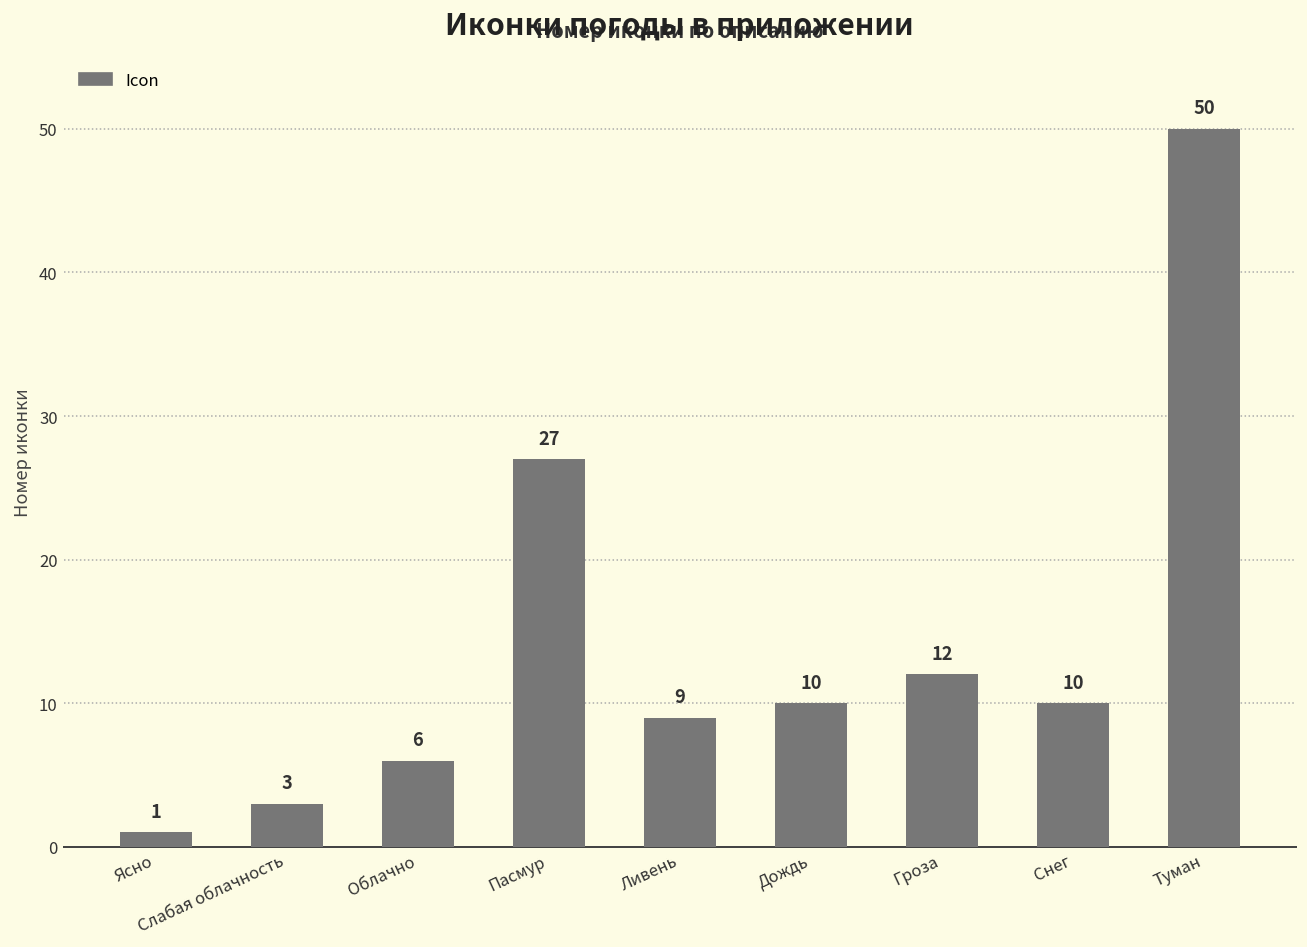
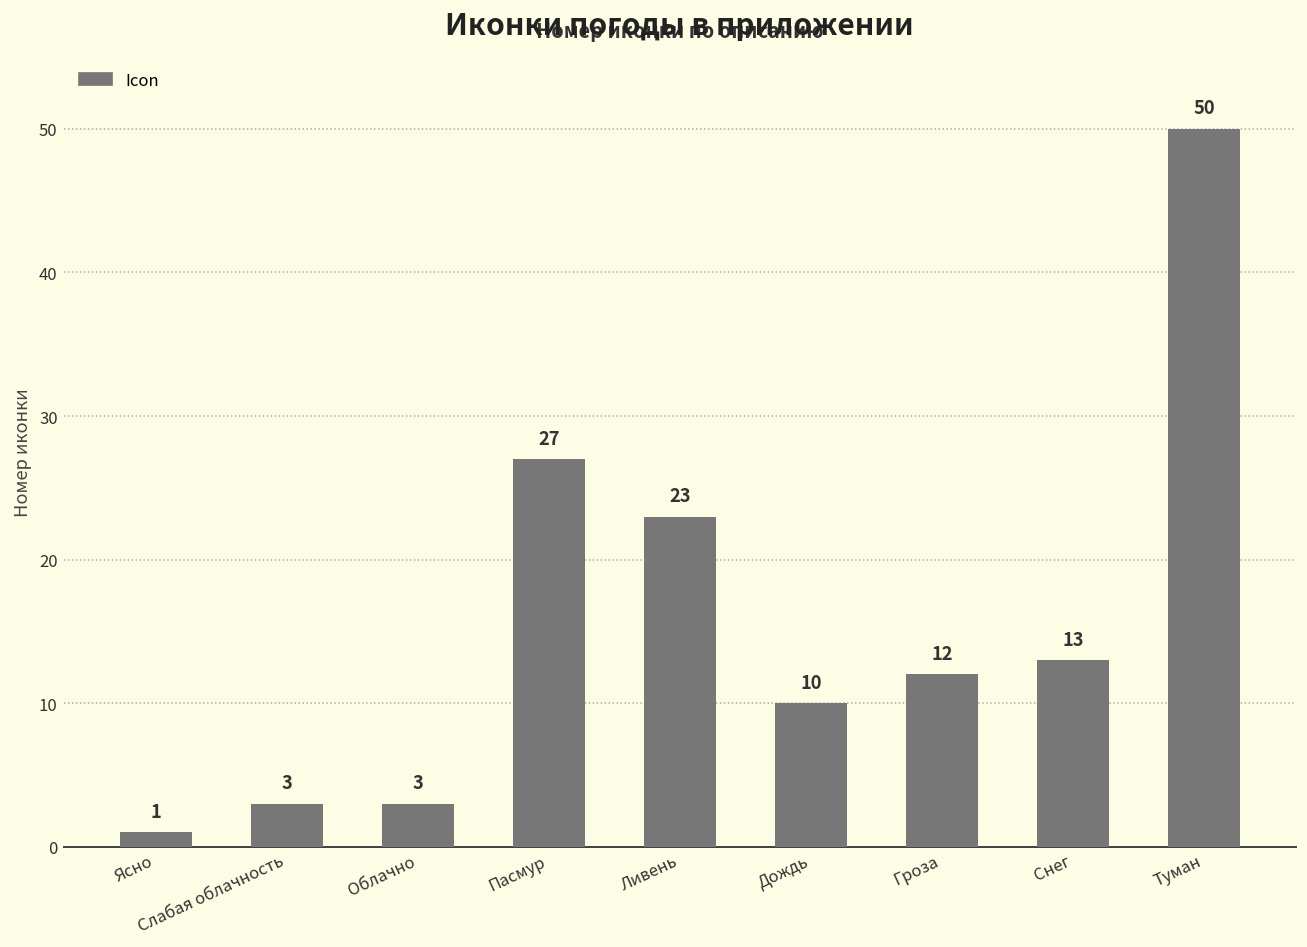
Облачно: 6 -> 3
Ливень: 9 -> 23
Снег: 10 -> 13
